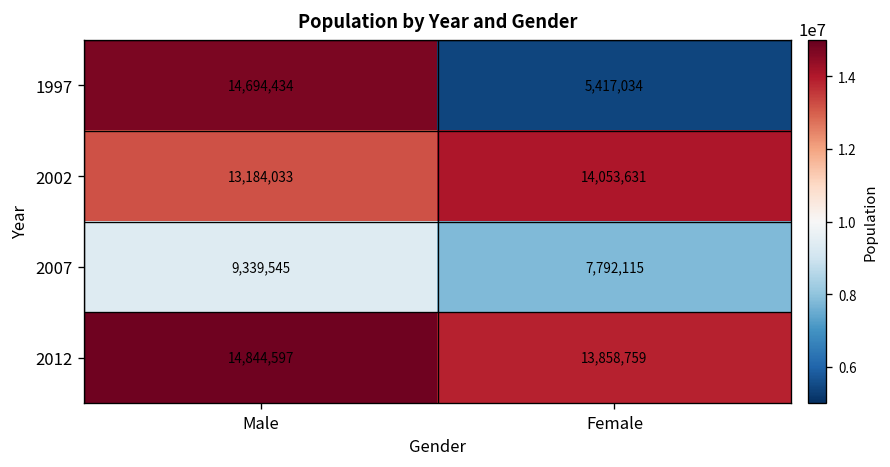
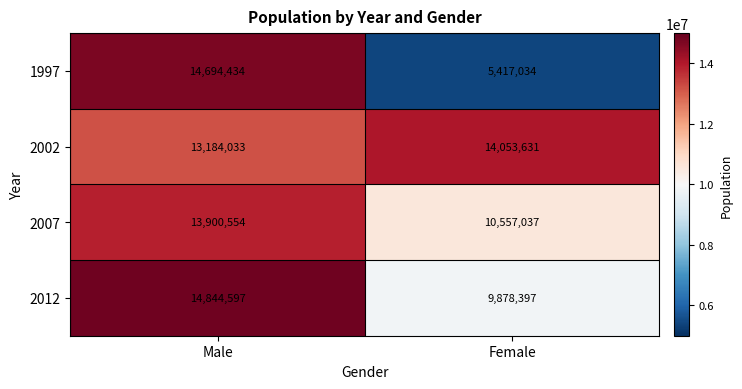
2007, Male: 9,339,545 -> 13,900,554
2007, Female: 7,792,115 -> 10,557,037
2012, Female: 13,858,759 -> 9,878,397
